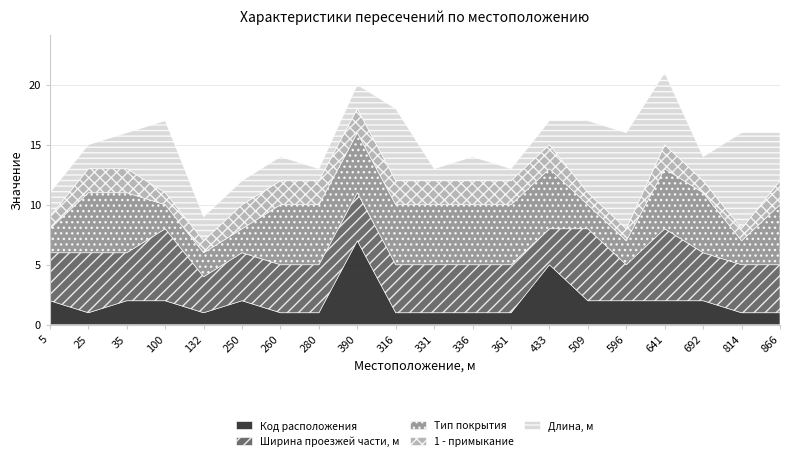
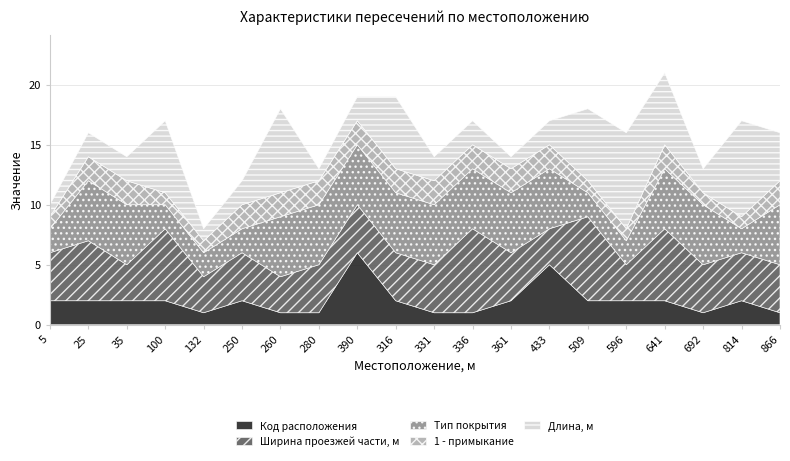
Длина, м, 5: 2 -> 1
Код расположения, 25: 1 -> 2
Ширина проезжей части, м, 35: 4 -> 3
Длина, м, 35: 3 -> 2
Длина, м, 132: 2 -> 1
Ширина проезжей части, м, 260: 4 -> 3
Длина, м, 260: 2 -> 7
Код расположения, 390: 7 -> 6
Код расположения, 316: 1 -> 2
Длина, м, 331: 1 -> 2
Ширина проезжей части, м, 336: 4 -> 7
Код расположения, 361: 1 -> 2
Ширина проезжей части, м, 509: 6 -> 7
Код расположения, 692: 2 -> 1
Код расположения, 814: 1 -> 2
